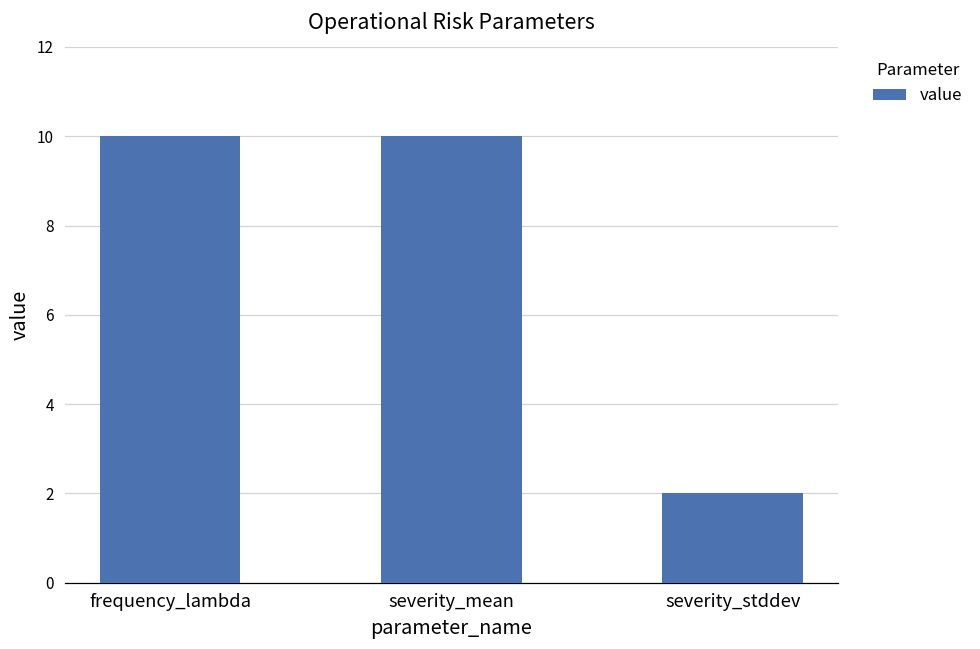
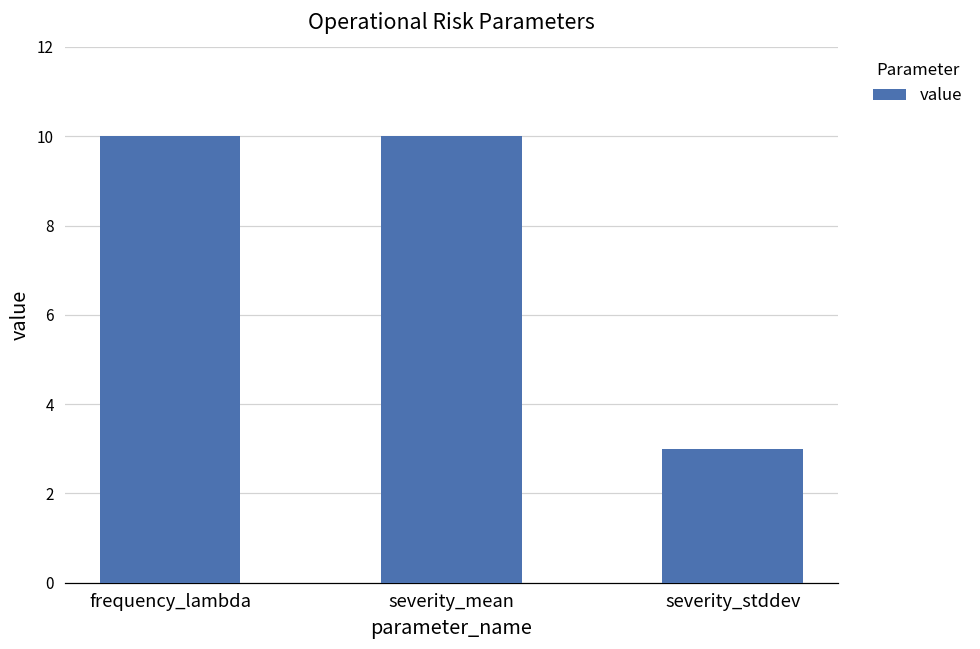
severity_stddev: 2 -> 3
